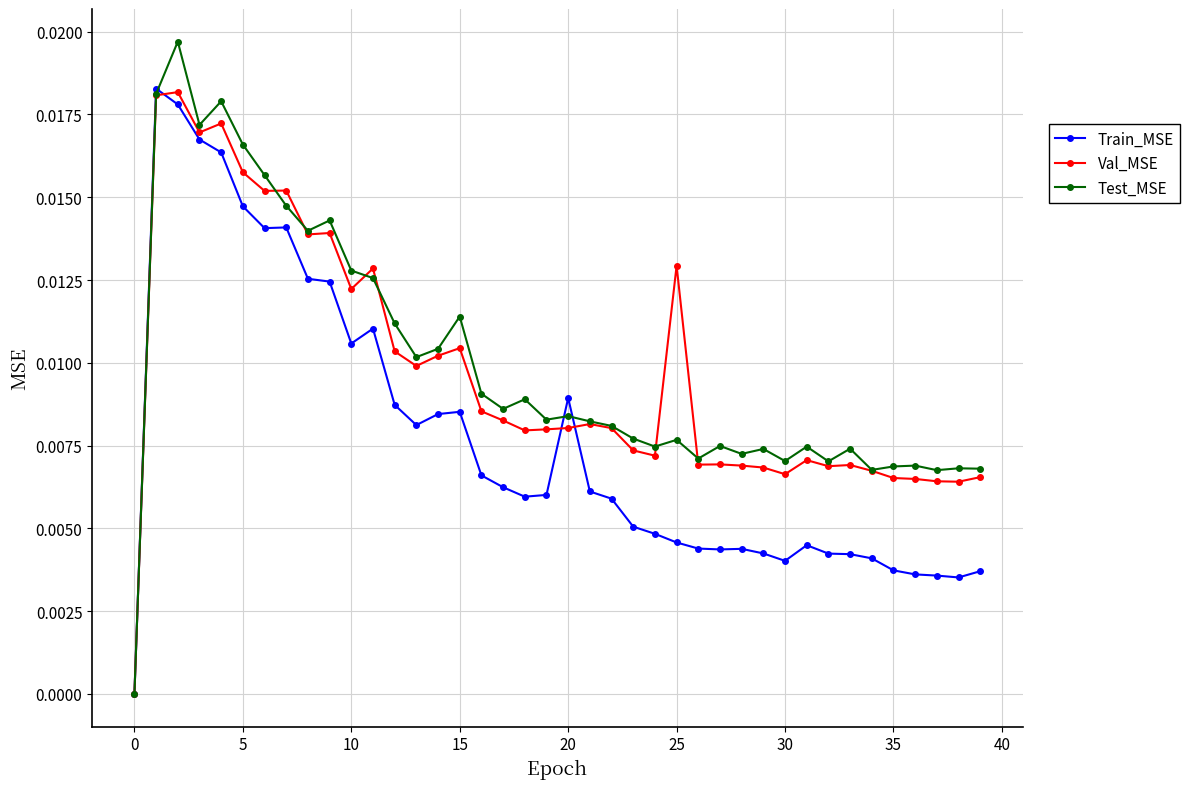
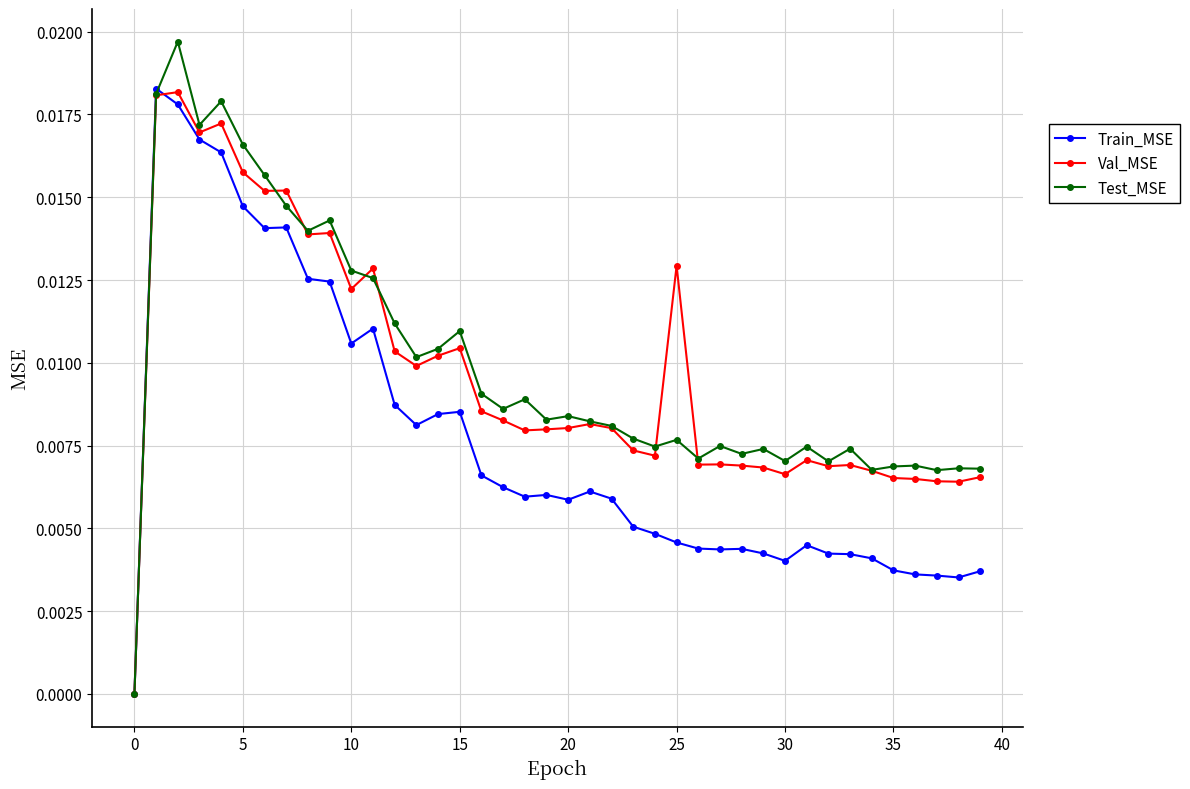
Test_MSE, 15: 0.0114 -> 0.0110
Train_MSE, 20: 0.0089 -> 0.0059
